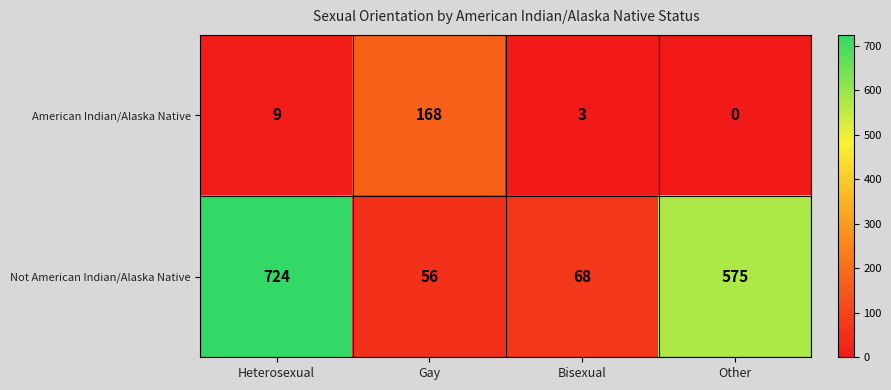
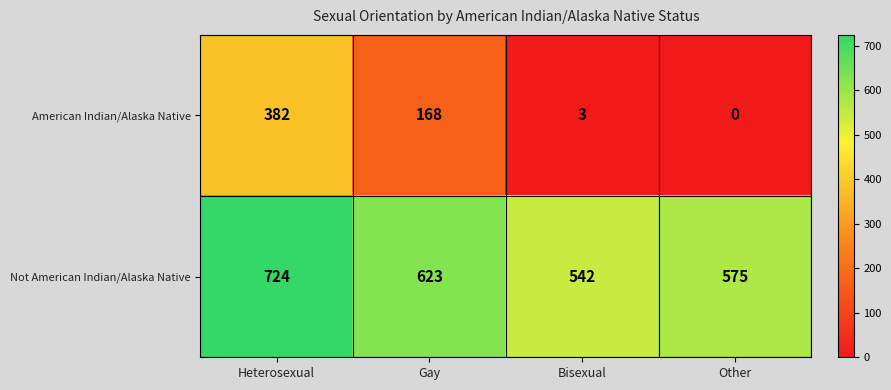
American Indian/Alaska Native, Heterosexual: 9 -> 382
Not American Indian/Alaska Native, Gay: 56 -> 623
Not American Indian/Alaska Native, Bisexual: 68 -> 542
